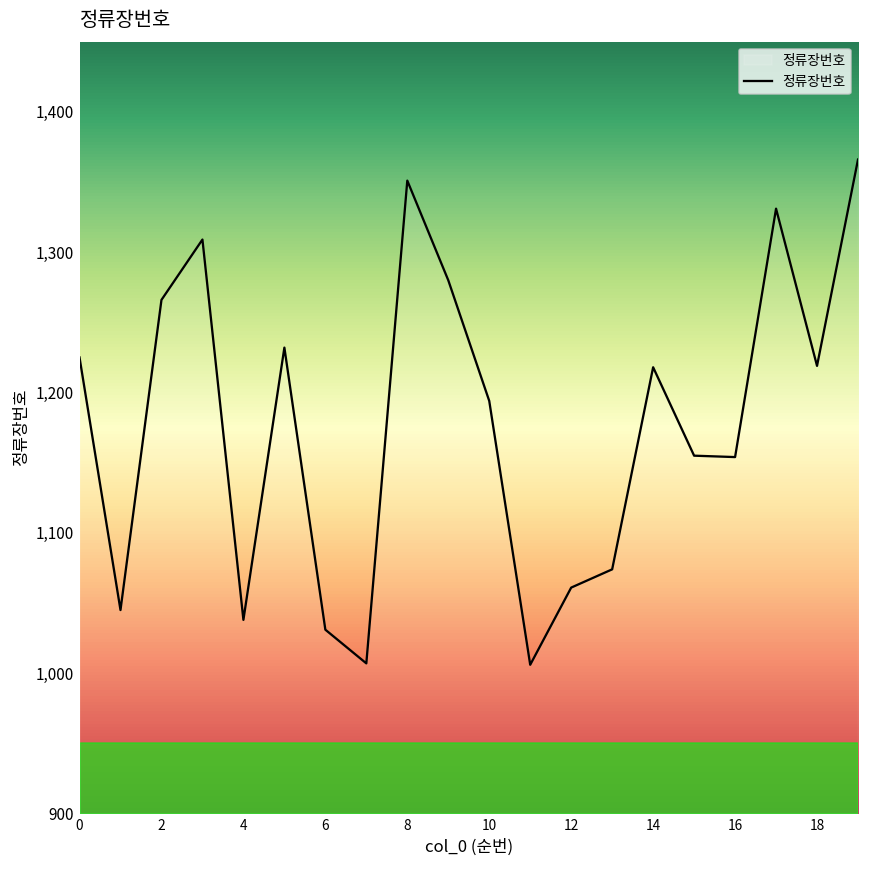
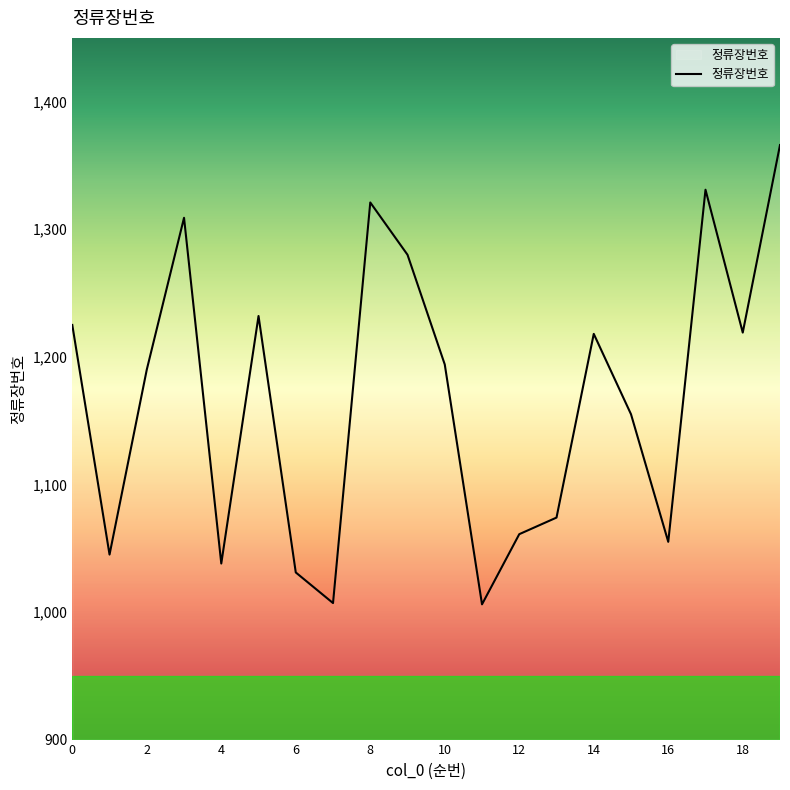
2: 1,266 -> 1,190
8: 1,351 -> 1,321
16: 1,154 -> 1,055
